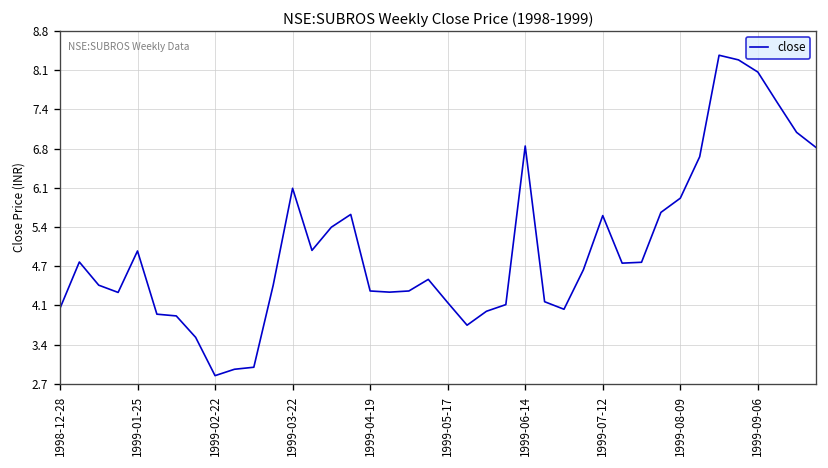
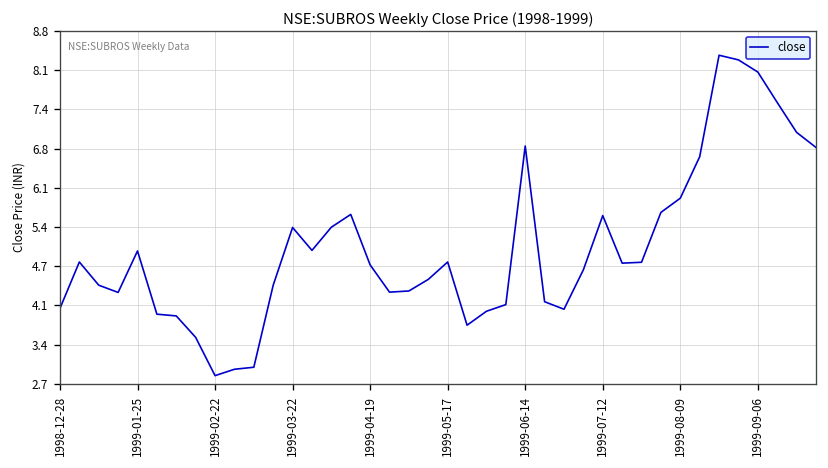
1999-03-22: 6.1 -> 5.4
1999-04-19: 4.3 -> 4.8
1999-05-17: 4.1 -> 4.8
